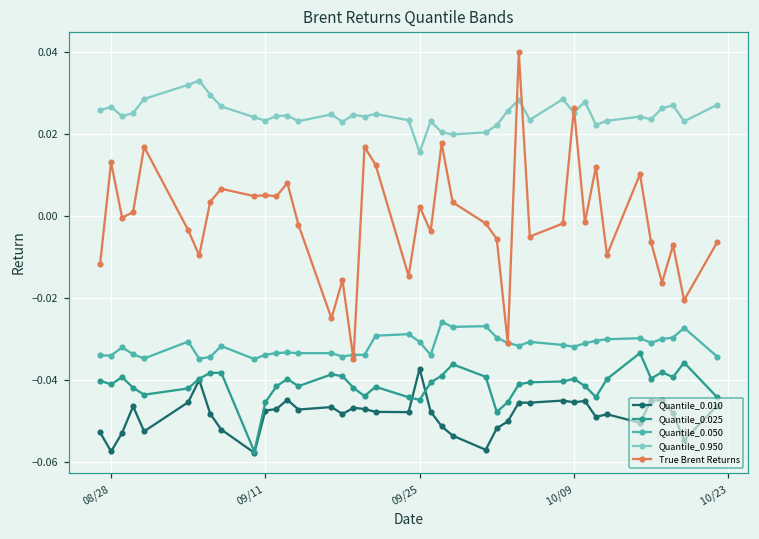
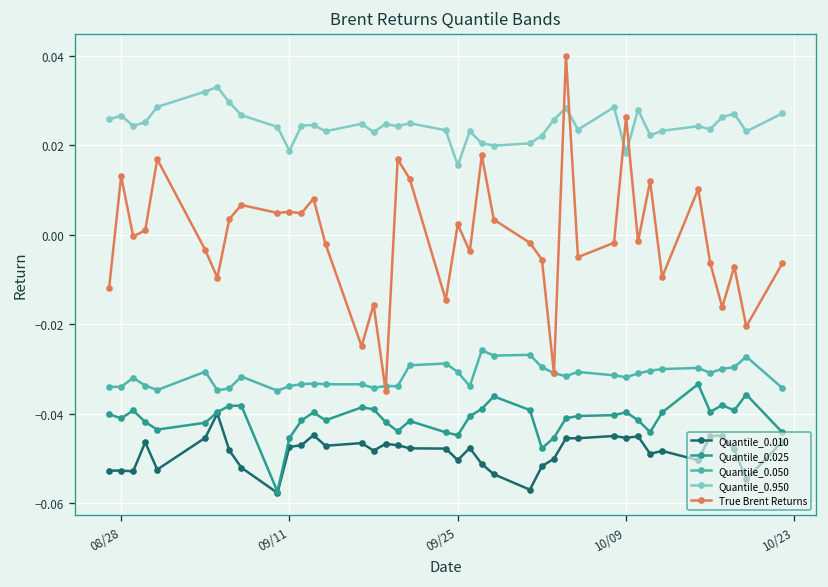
Quantile_0.010, 08/28: -0.057 -> -0.053
Quantile_0.950, 09/11: 0.023 -> 0.019
Quantile_0.010, 09/25: -0.037 -> -0.050
Quantile_0.950, 10/09: 0.025 -> 0.018
